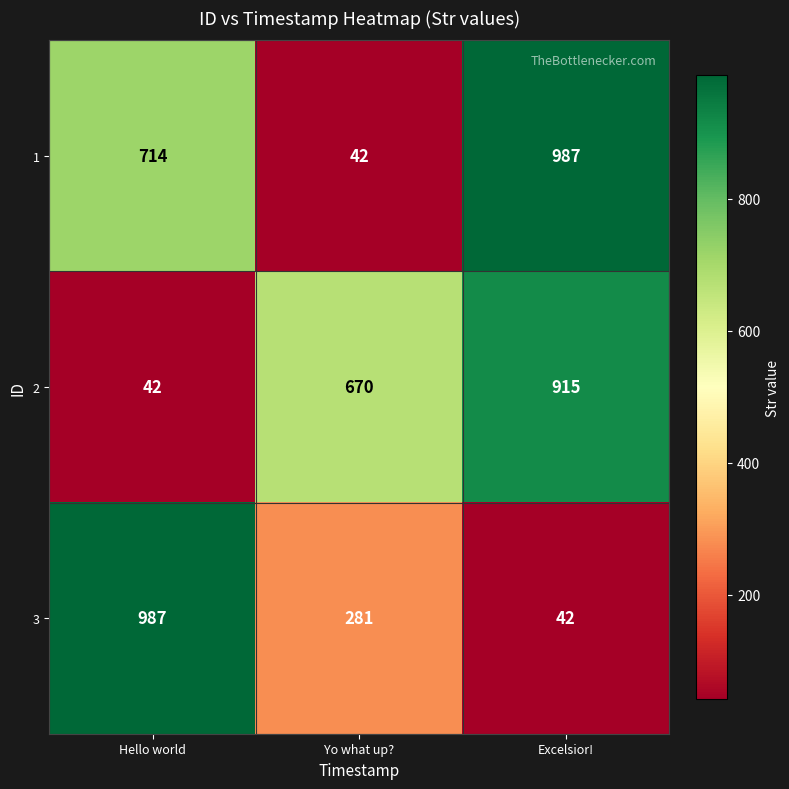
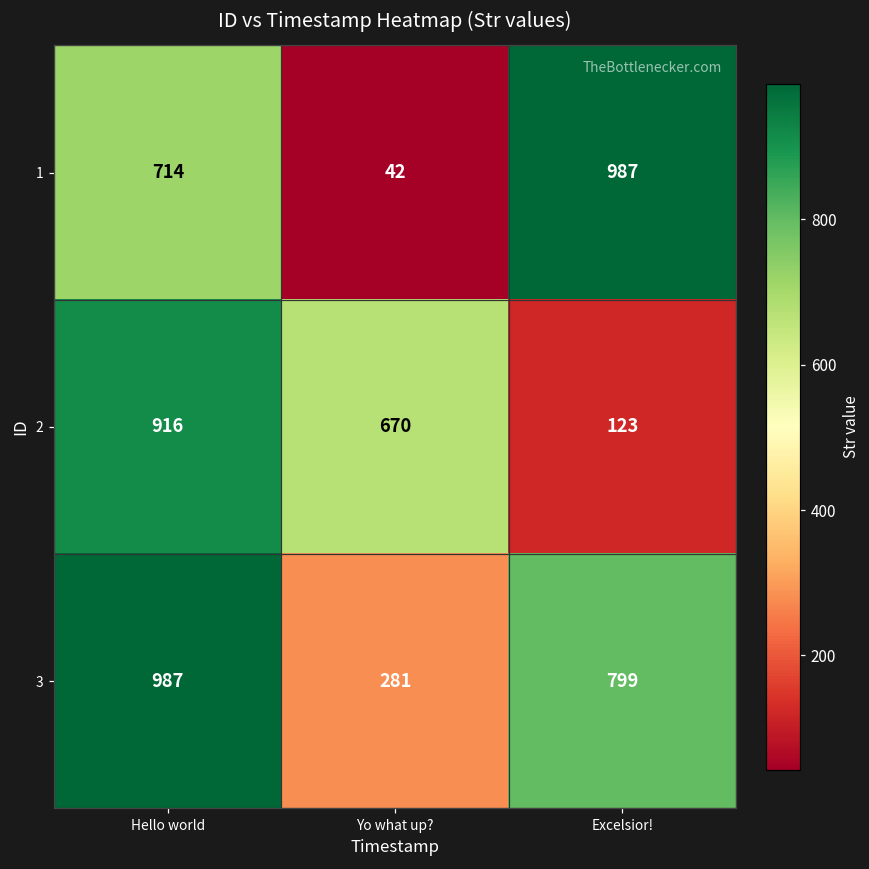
2, Hello world: 42 -> 916
2, Excelsior!: 915 -> 123
3, Excelsior!: 42 -> 799
